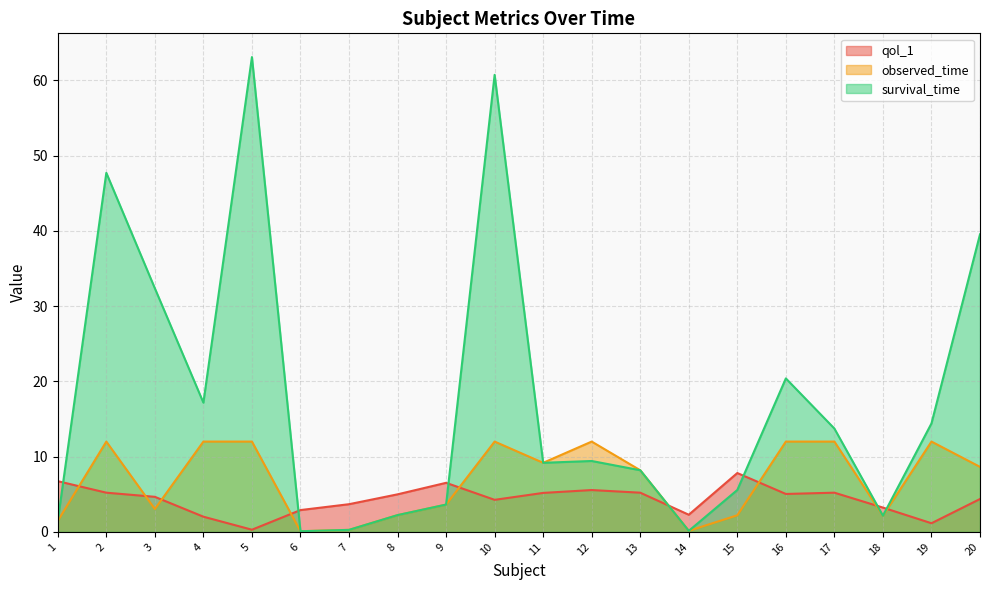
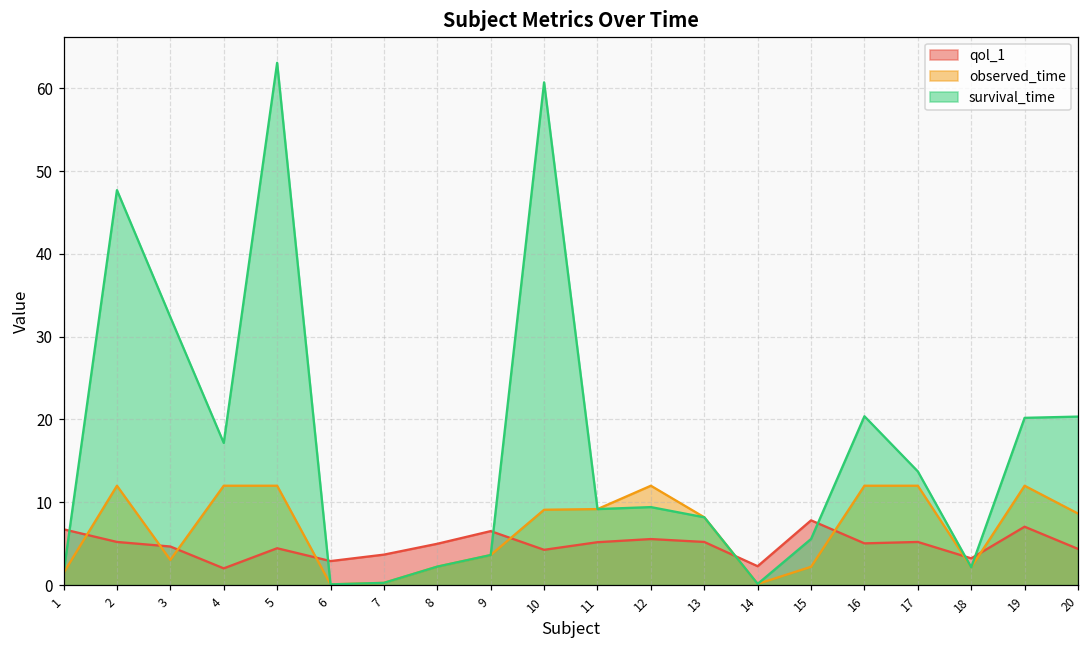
qol_1, 5: 0 -> 4
observed_time, 10: 12 -> 9
qol_1, 19: 1 -> 7
survival_time, 19: 14 -> 20
survival_time, 20: 40 -> 20
